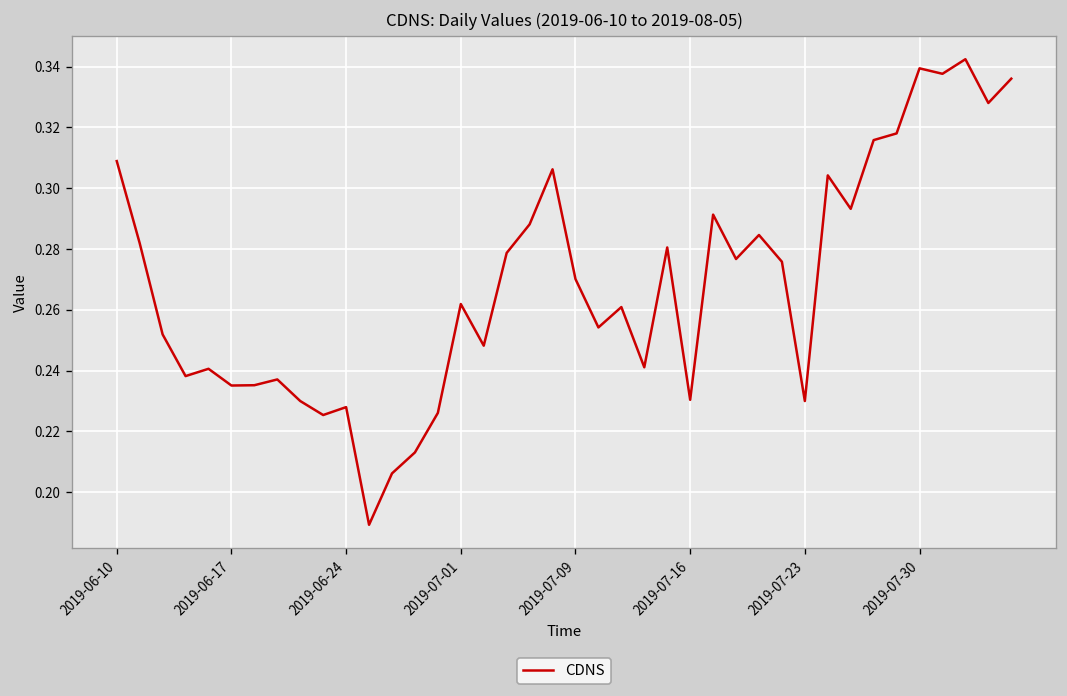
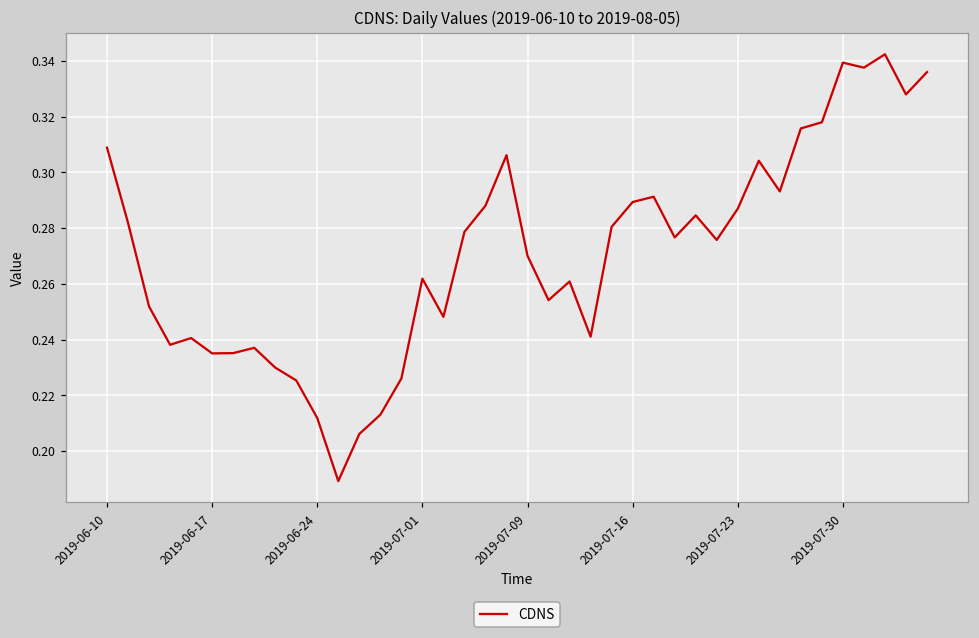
2019-06-24: 0.228 -> 0.212
2019-07-16: 0.230 -> 0.289
2019-07-23: 0.230 -> 0.287
